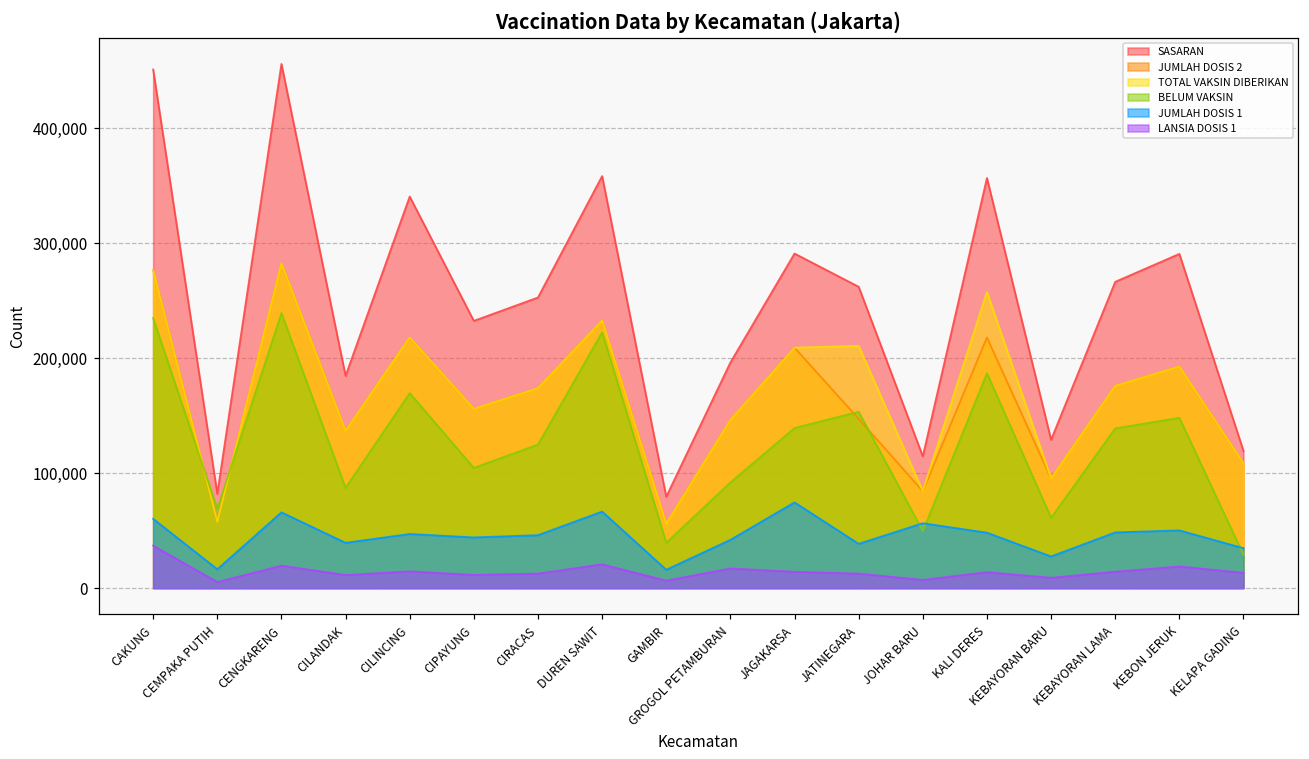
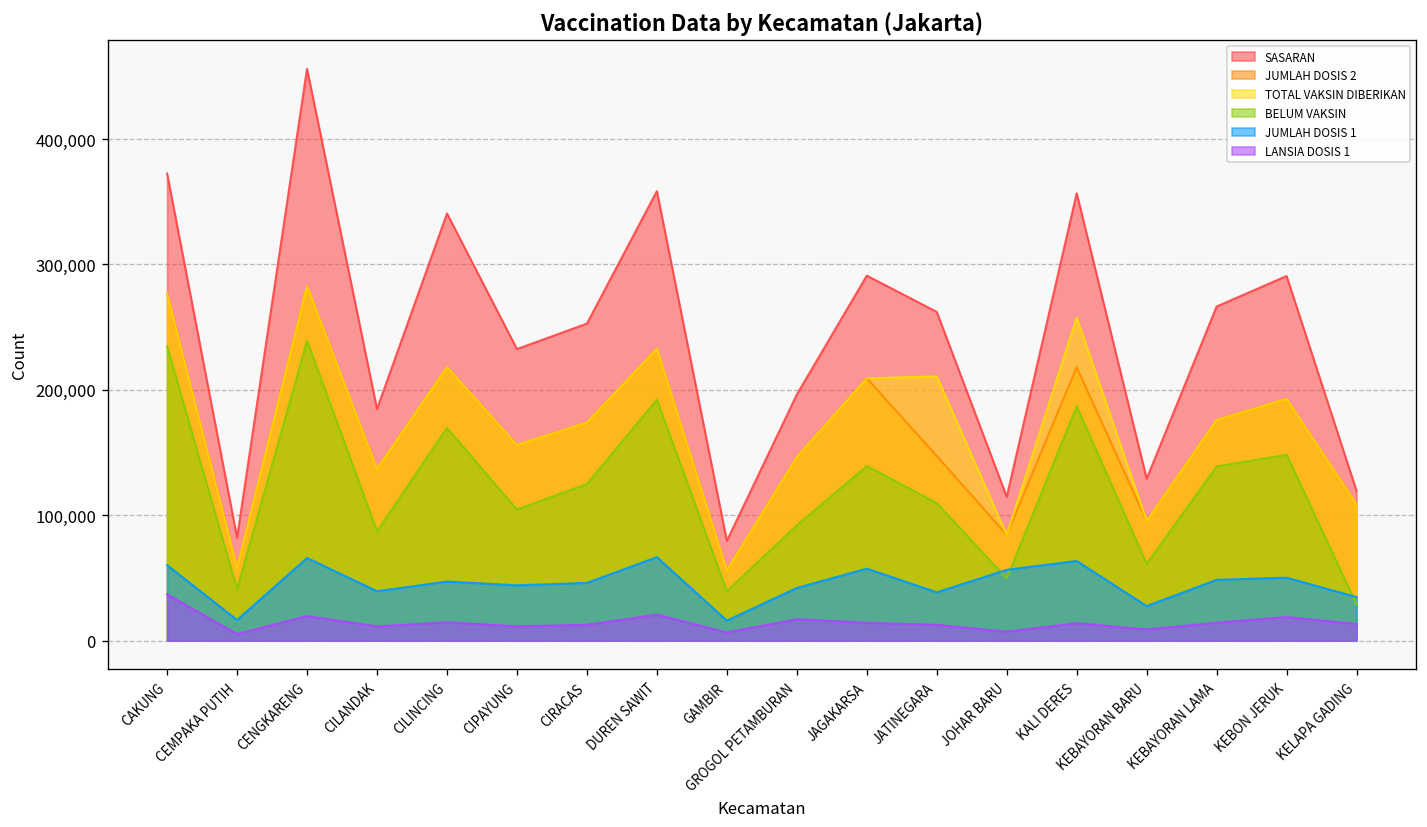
SASARAN, CAKUNG: 451,000 -> 373,000
BELUM VAKSIN, CEMPAKA PUTIH: 69,000 -> 41,000
BELUM VAKSIN, DUREN SAWIT: 223,000 -> 192,000
JUMLAH DOSIS 1, JAGAKARSA: 75,000 -> 57,000
BELUM VAKSIN, JATINEGARA: 153,000 -> 110,000
JUMLAH DOSIS 1, KALI DERES: 48,000 -> 64,000
